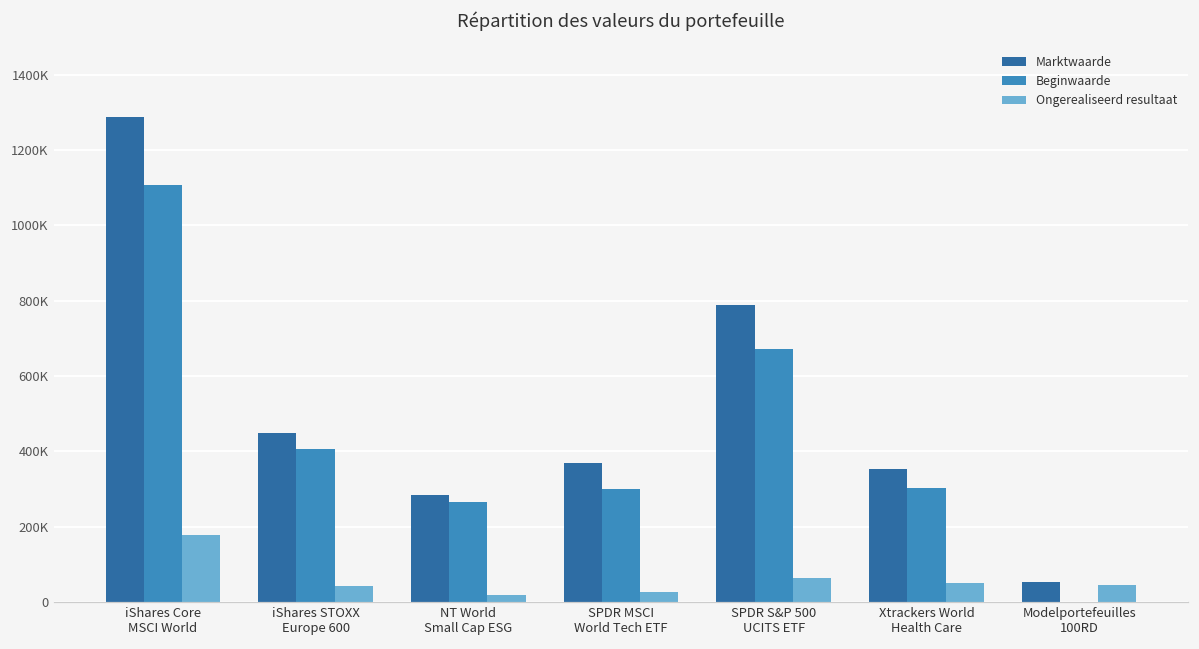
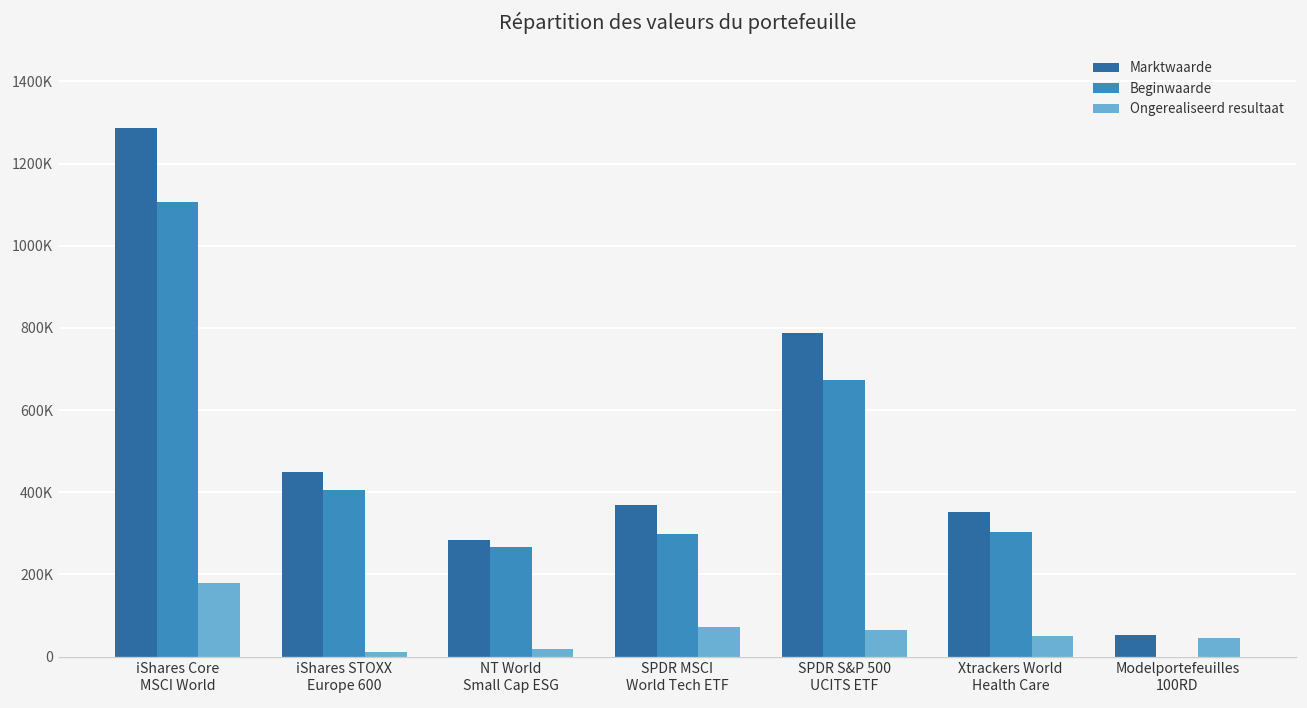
Ongerealiseerd resultaat, iShares STOXX Europe 600: 40000 -> 10000
Ongerealiseerd resultaat, SPDR MSCI World Tech ETF: 30000 -> 70000
